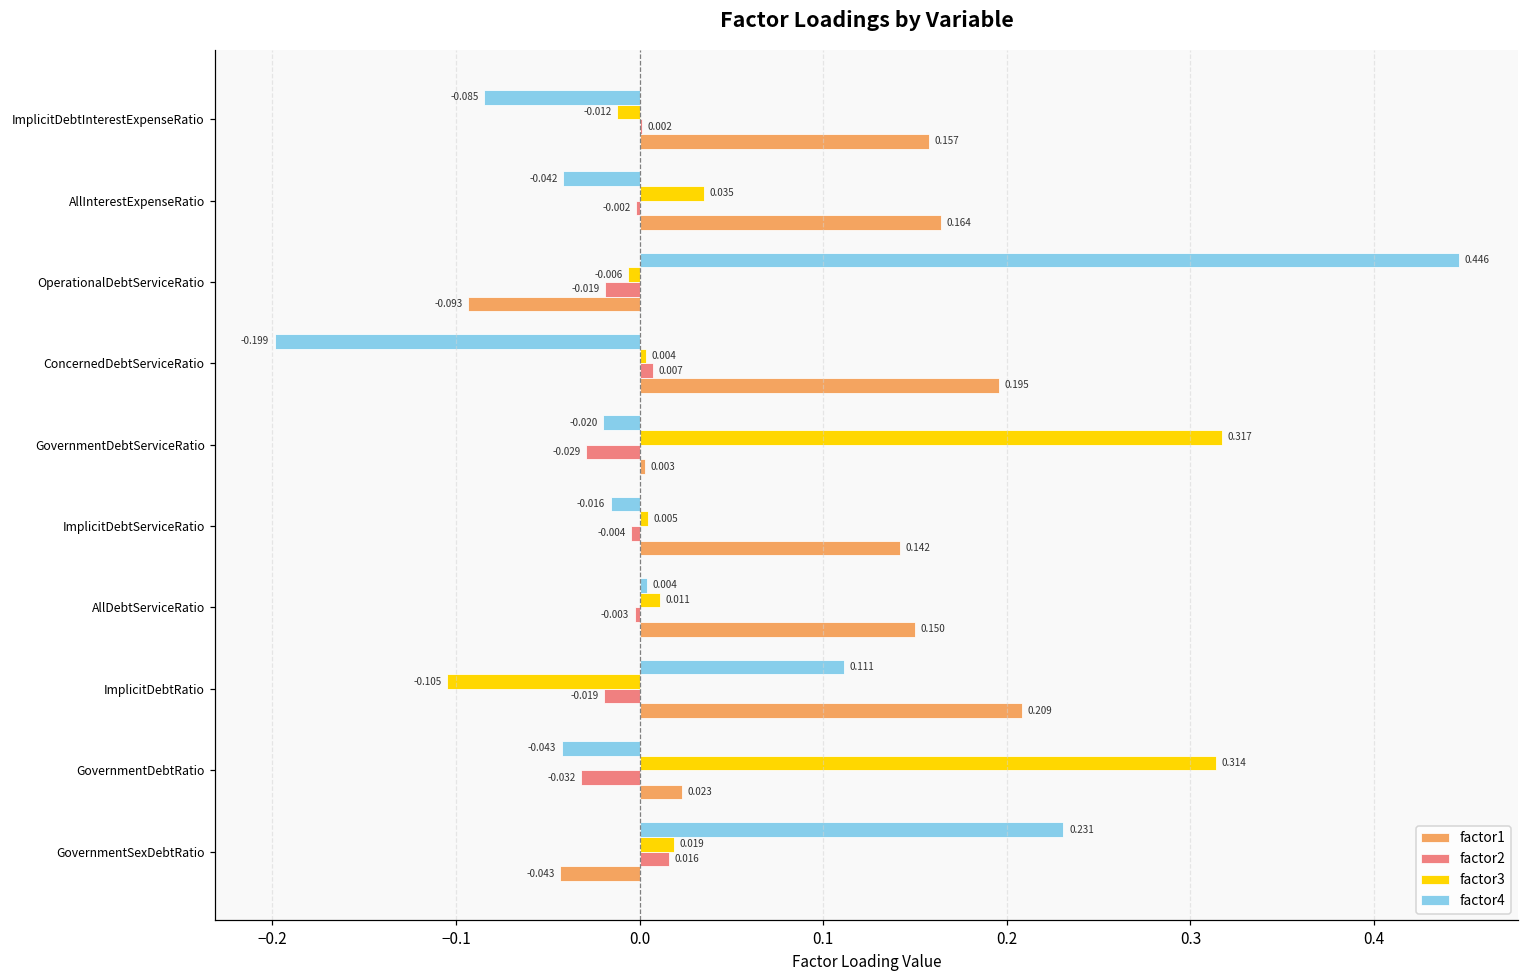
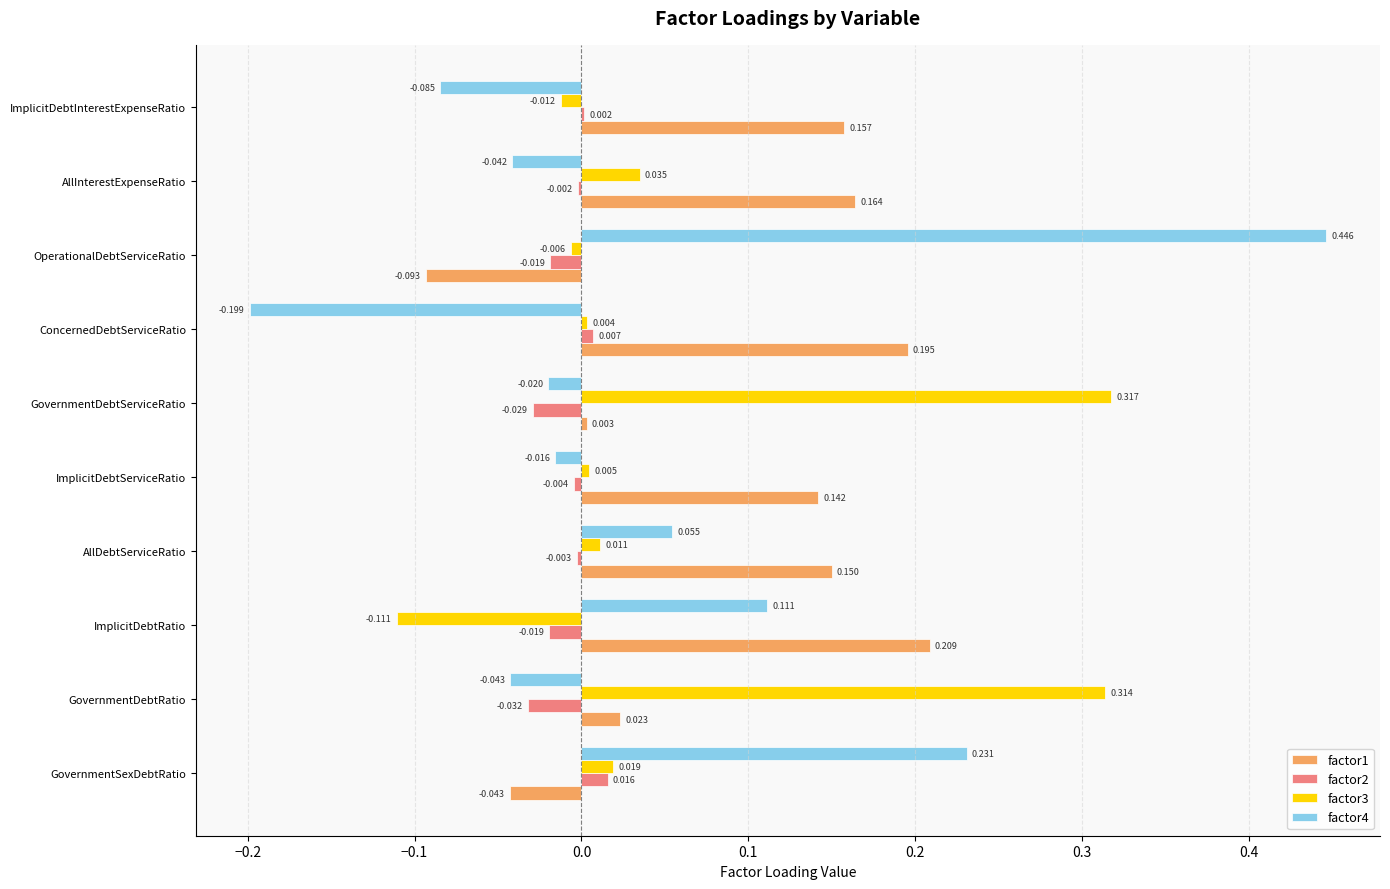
factor4, AllDebtServiceRatio: 0.004 -> 0.055
factor3, ImplicitDebtRatio: -0.105 -> -0.111
